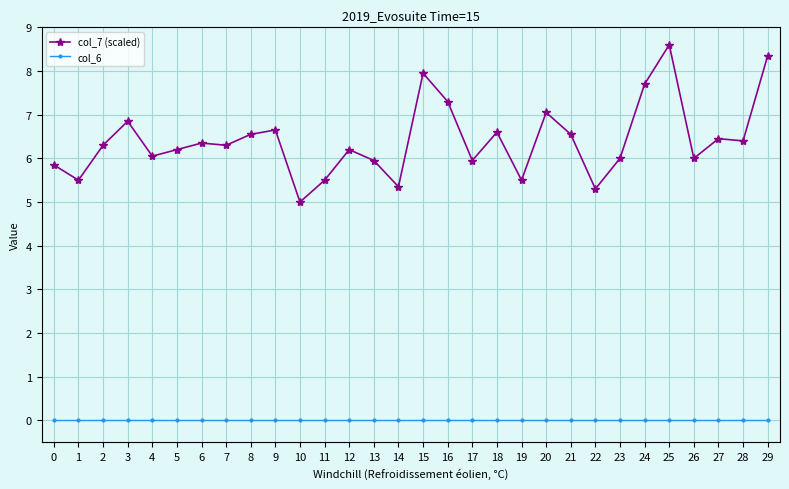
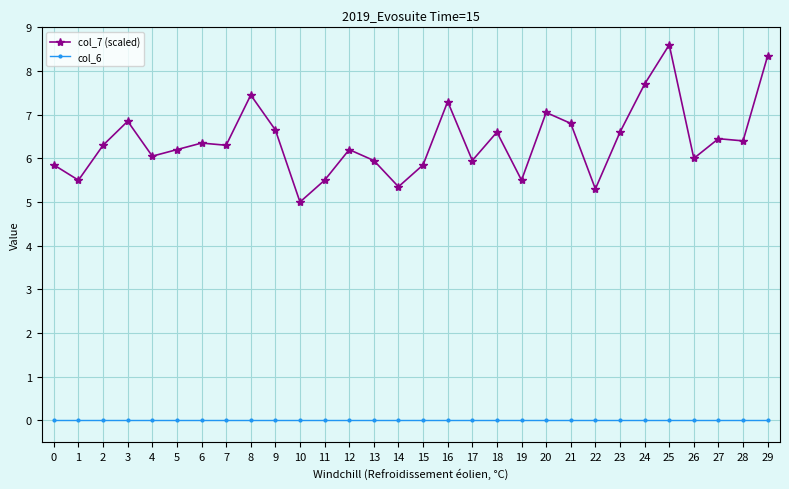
col_7 (scaled), 8: 6.6 -> 7.4
col_7 (scaled), 15: 8.0 -> 5.9
col_7 (scaled), 21: 6.6 -> 6.8
col_7 (scaled), 23: 6.0 -> 6.6
